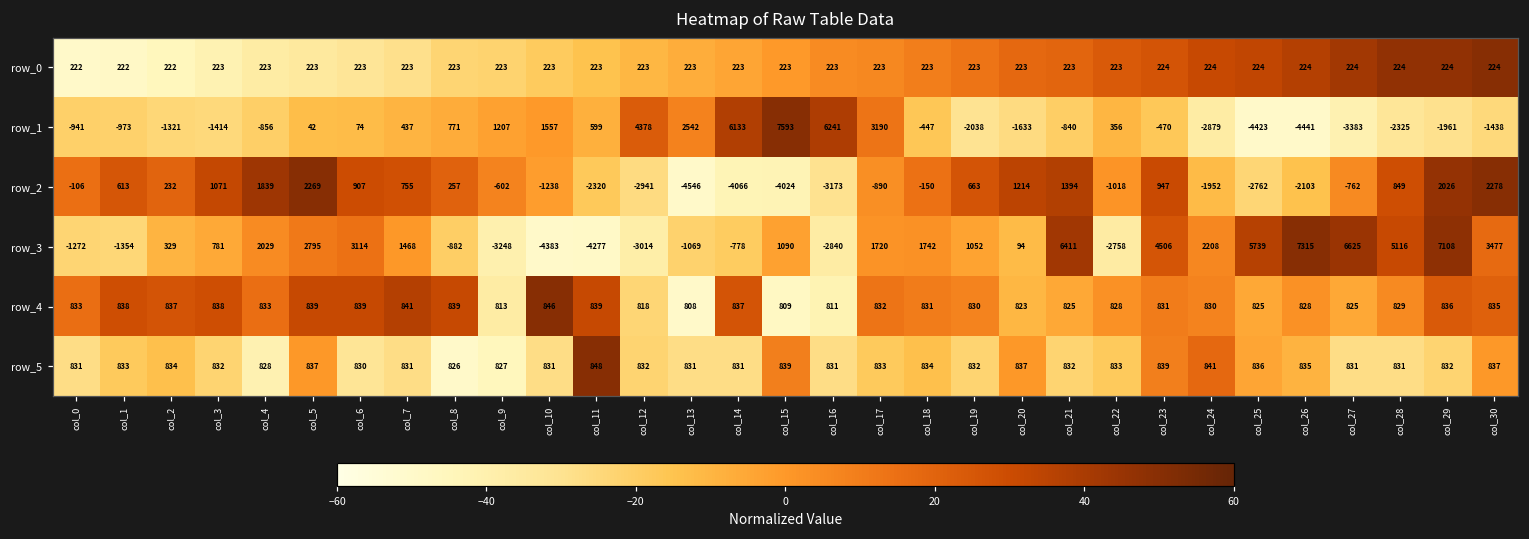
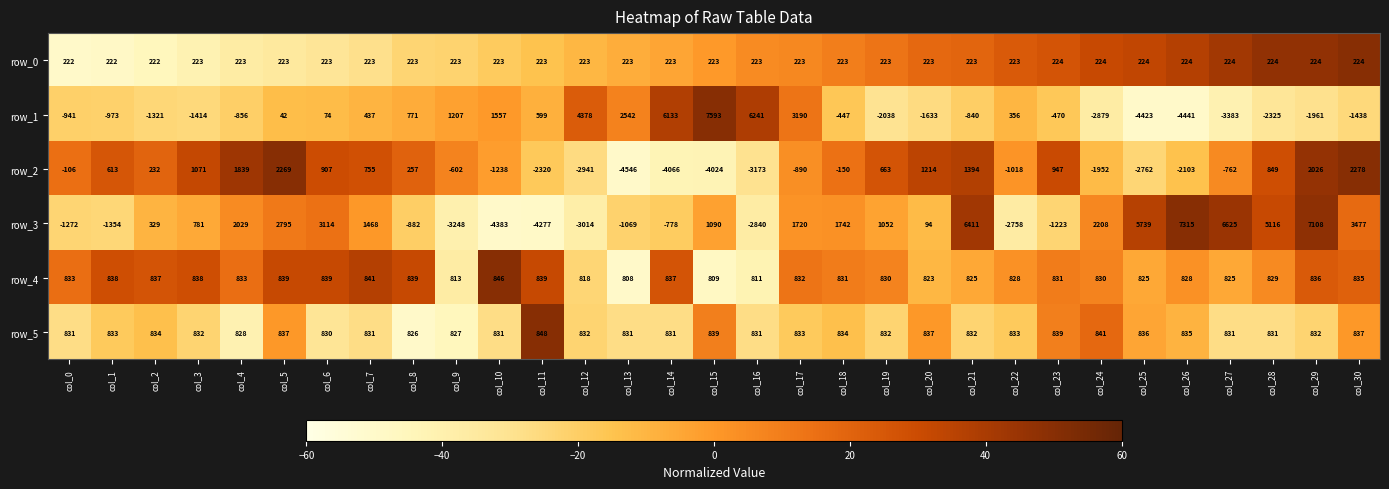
row_3, col_23: 4506 -> -1223
